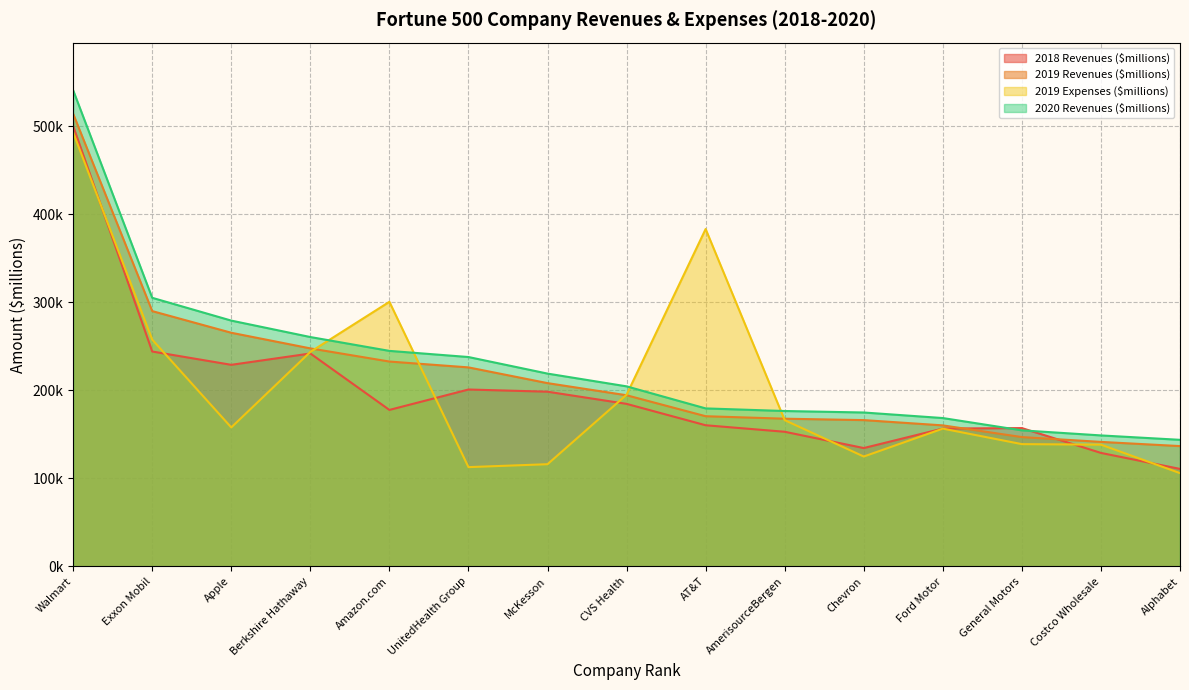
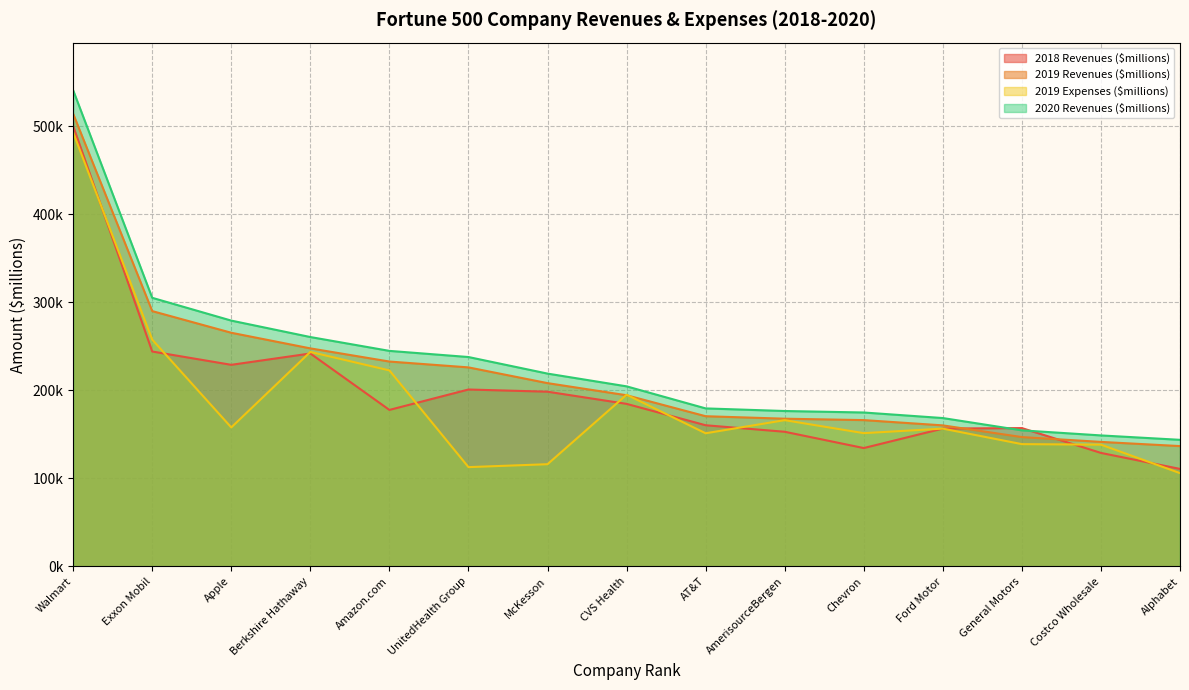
2019 Expenses ($millions), Amazon.com: 300000 -> 220000
2019 Expenses ($millions), AT&T: 380000 -> 150000
2019 Expenses ($millions), Chevron: 120000 -> 150000
